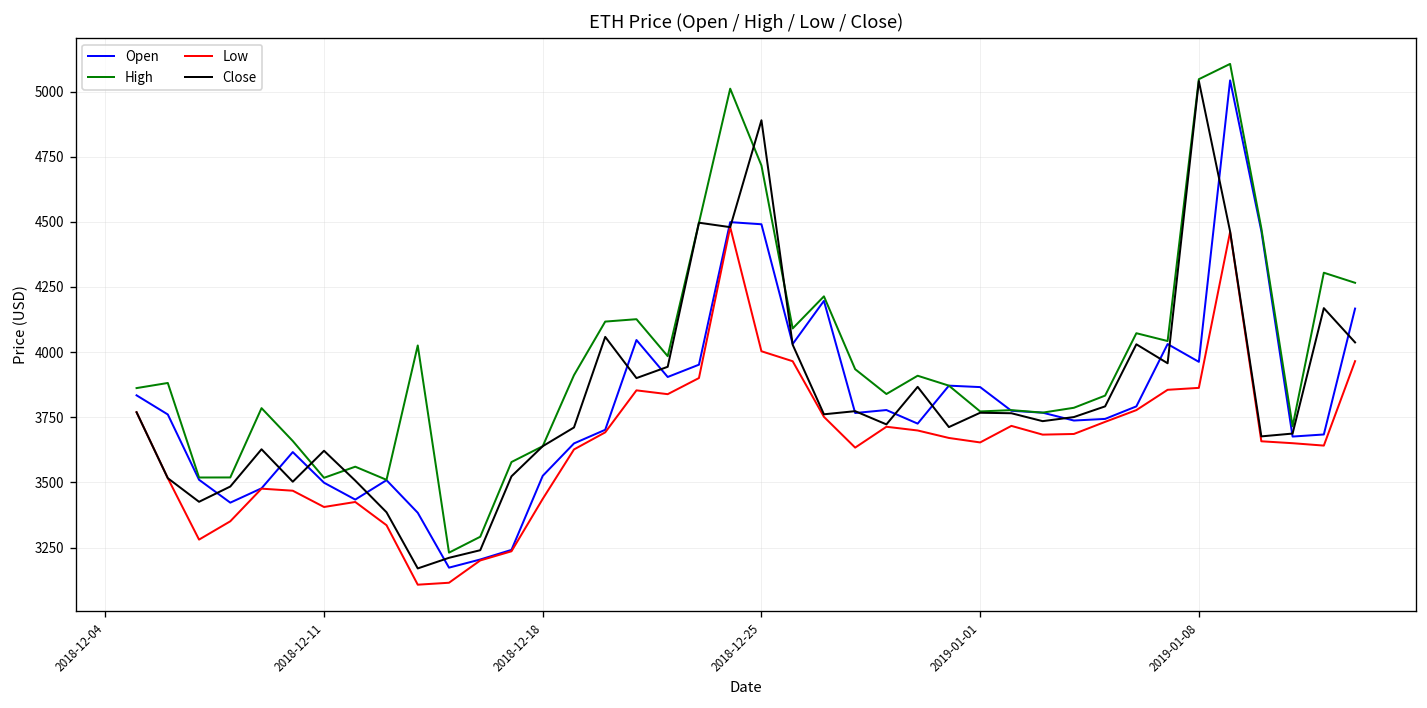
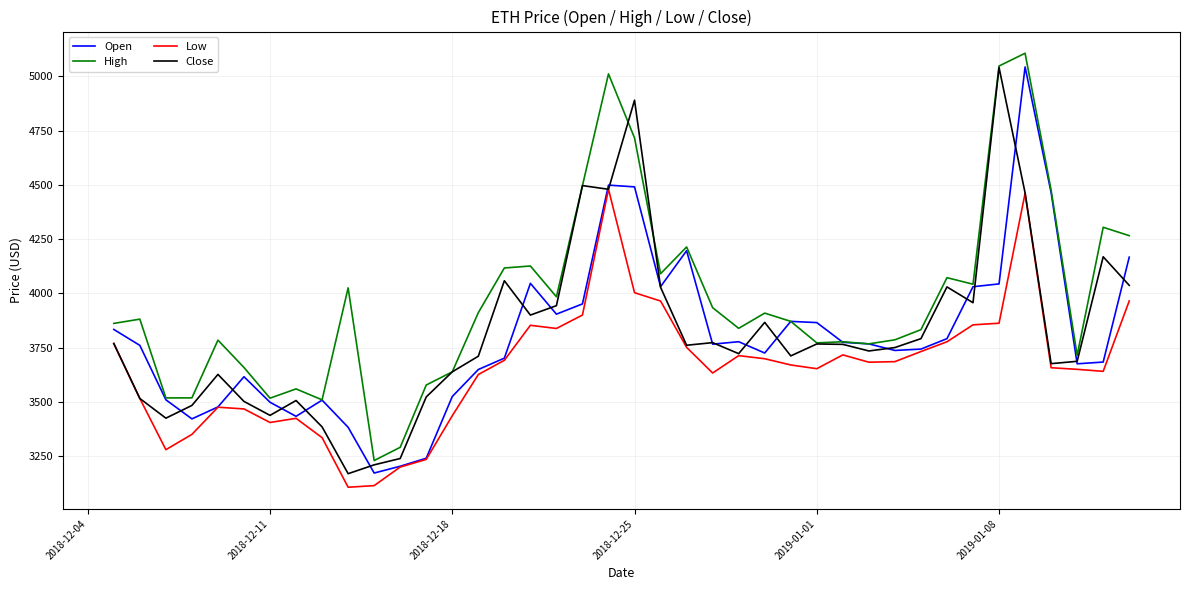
Close, 2018-12-11: 3620 -> 3440
Open, 2019-01-08: 3960 -> 4040
